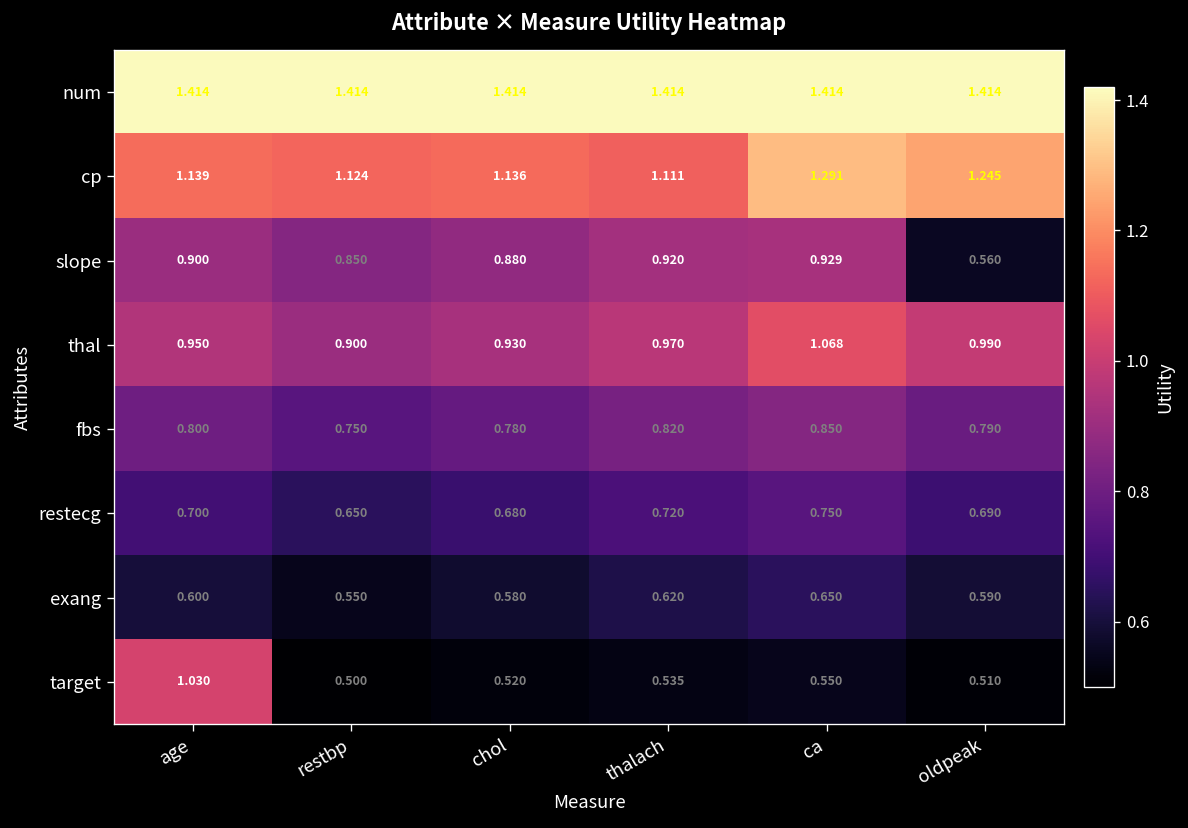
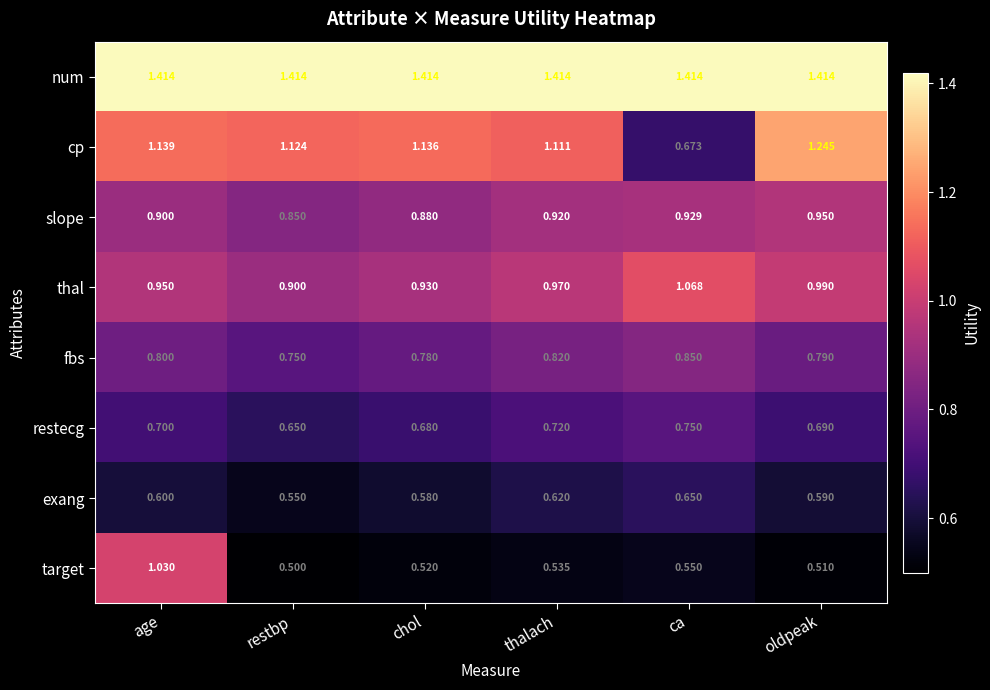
cp, ca: 1.291 -> 0.673
slope, oldpeak: 0.560 -> 0.950
